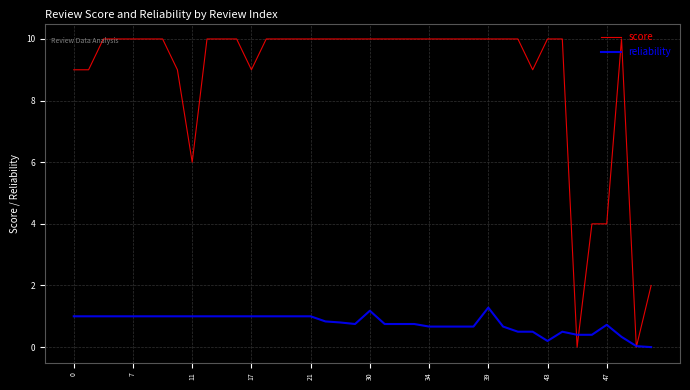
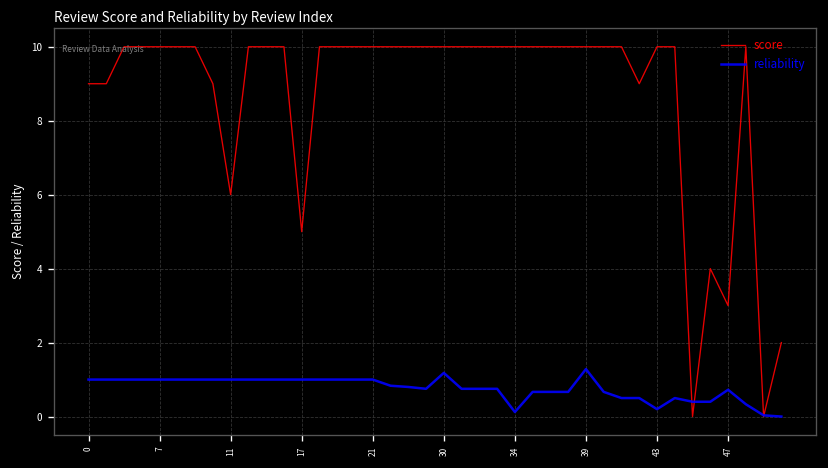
score, 17: 9 -> 5
reliability, 34: 0.7 -> 0.1
score, 47: 4 -> 3
